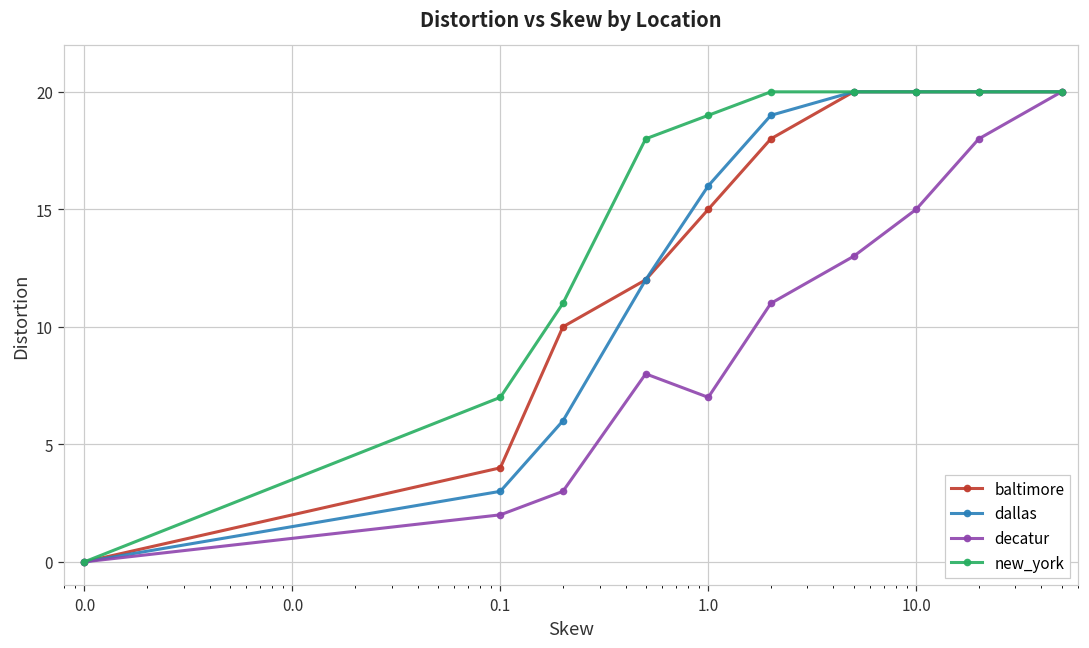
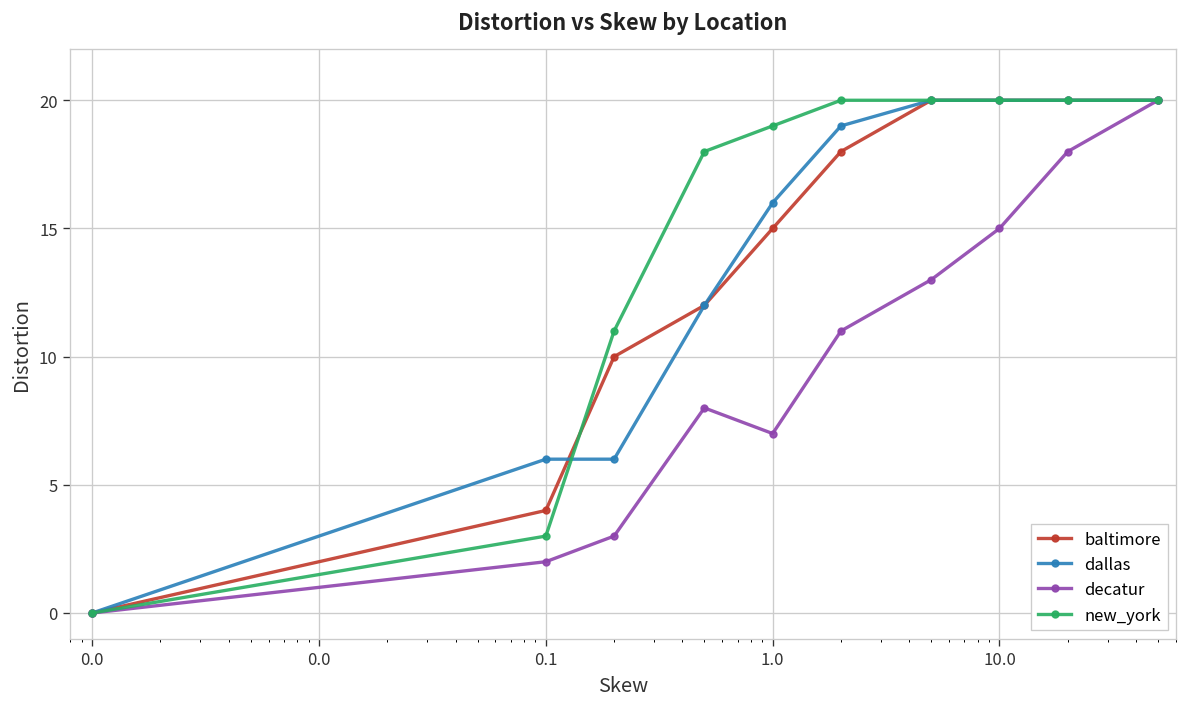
dallas, 0.1: 3 -> 6
new_york, 0.1: 7 -> 3
